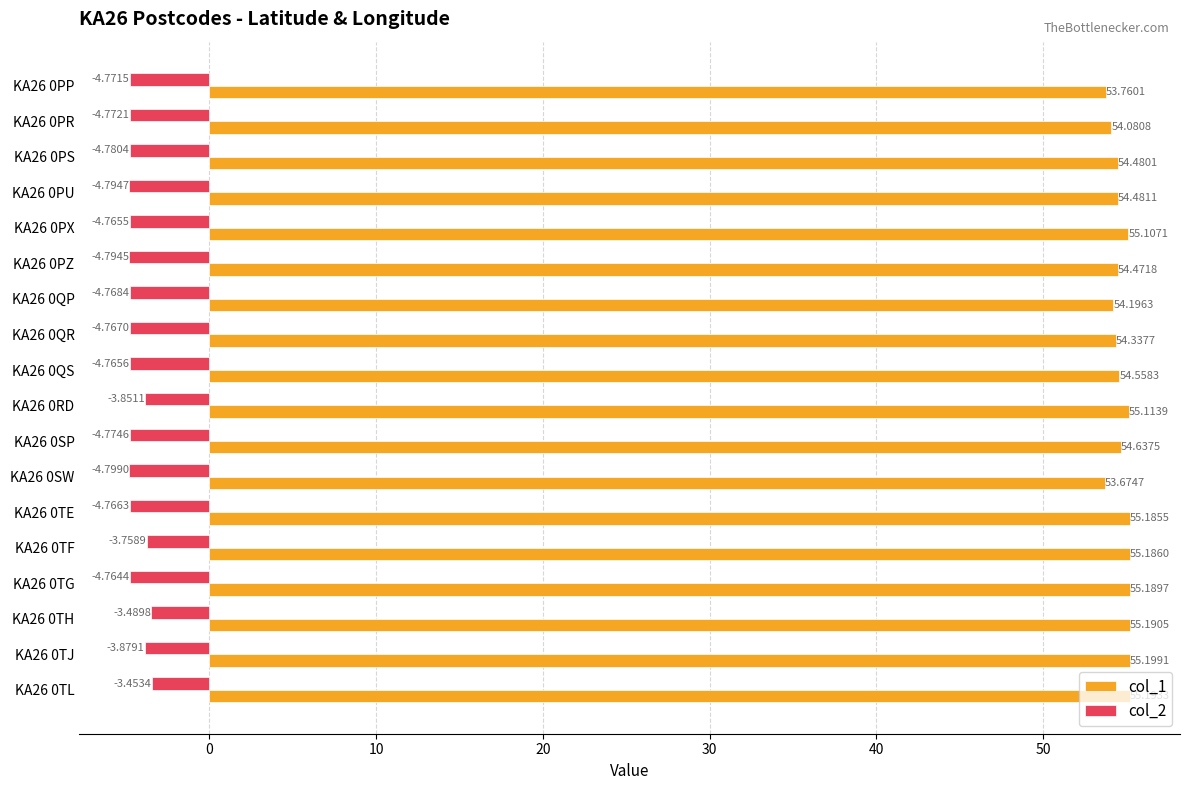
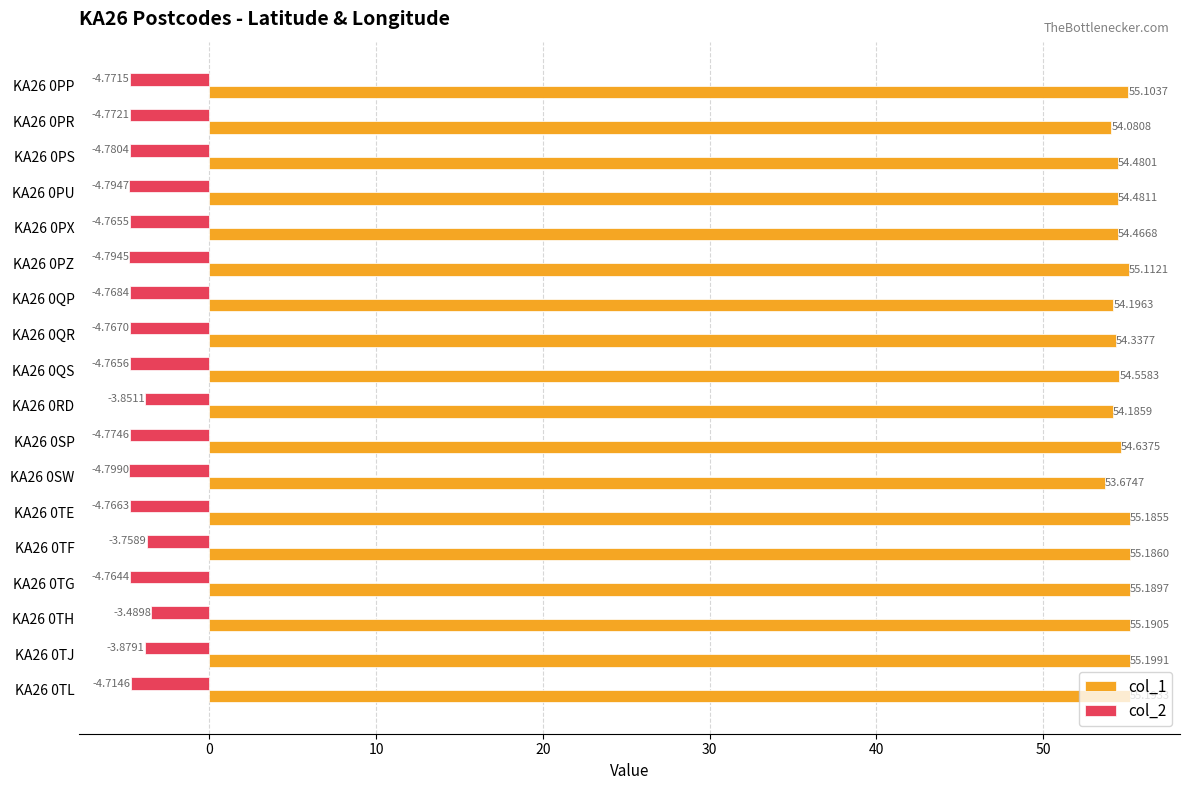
col_1, KA26 0PP: 53.7601 -> 55.1037
col_1, KA26 0PX: 55.1071 -> 54.4668
col_1, KA26 0PZ: 54.4718 -> 55.1121
col_1, KA26 0RD: 55.1139 -> 54.1859
col_2, KA26 0TL: -3.4534 -> -4.7146
